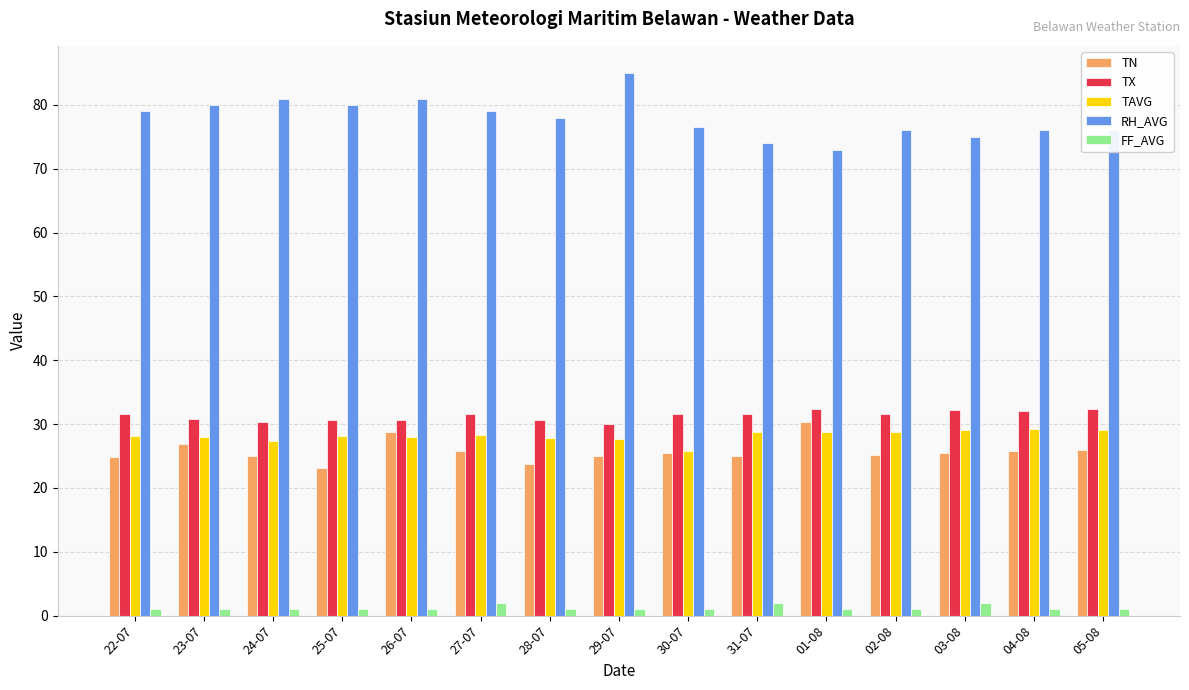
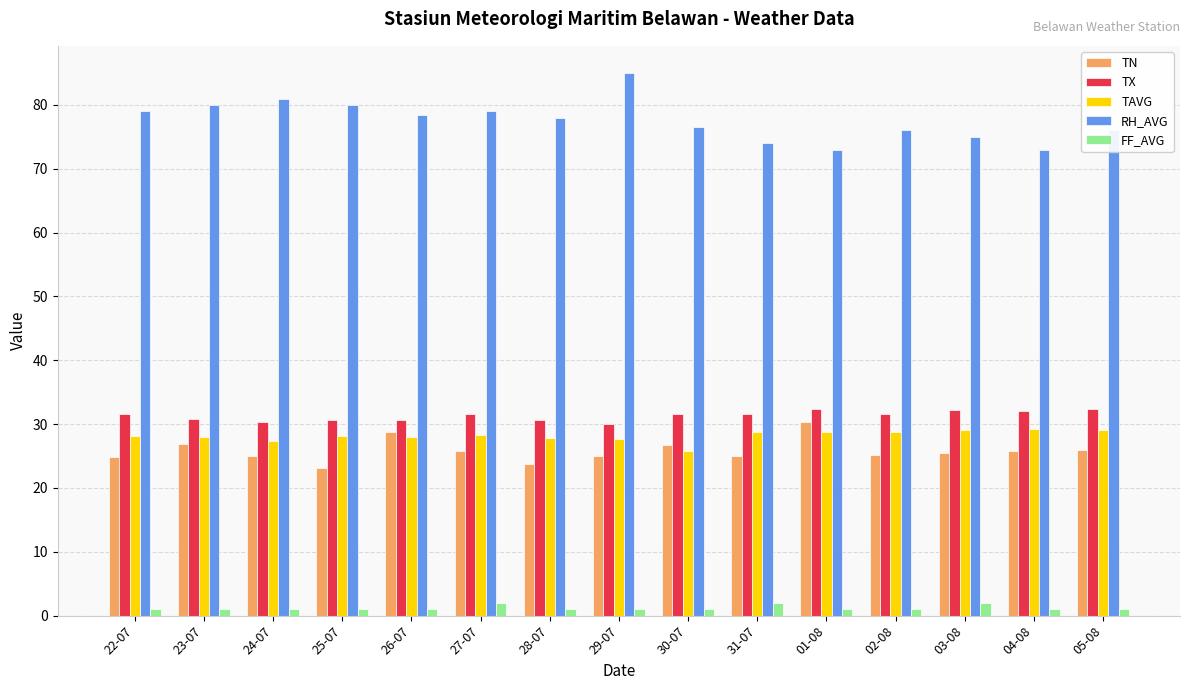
RH_AVG, 26-07: 81 -> 78
TN, 30-07: 25 -> 27
RH_AVG, 04-08: 76 -> 73
